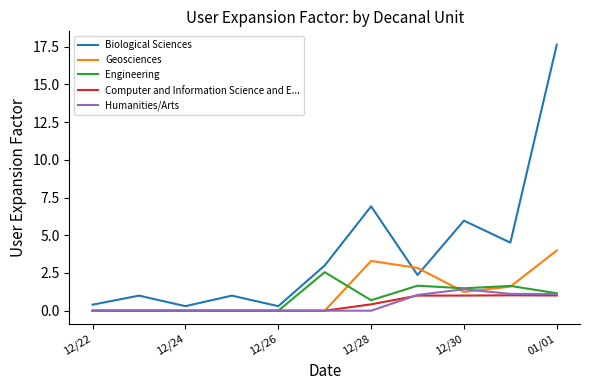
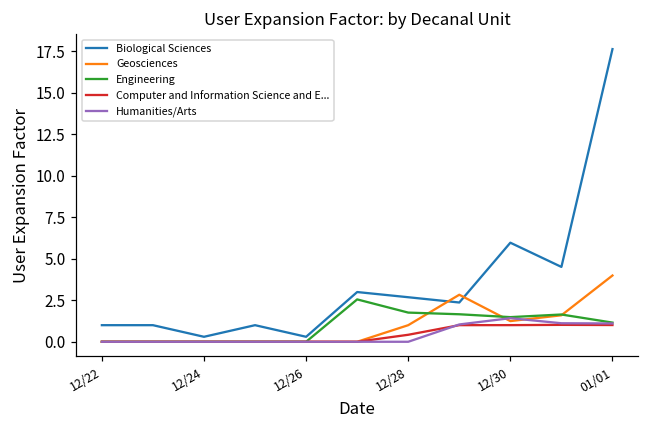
Biological Sciences, 12/22: 0.4 -> 1.0
Biological Sciences, 12/28: 6.9 -> 2.7
Geosciences, 12/28: 3.3 -> 1.0
Engineering, 12/28: 0.7 -> 1.8
